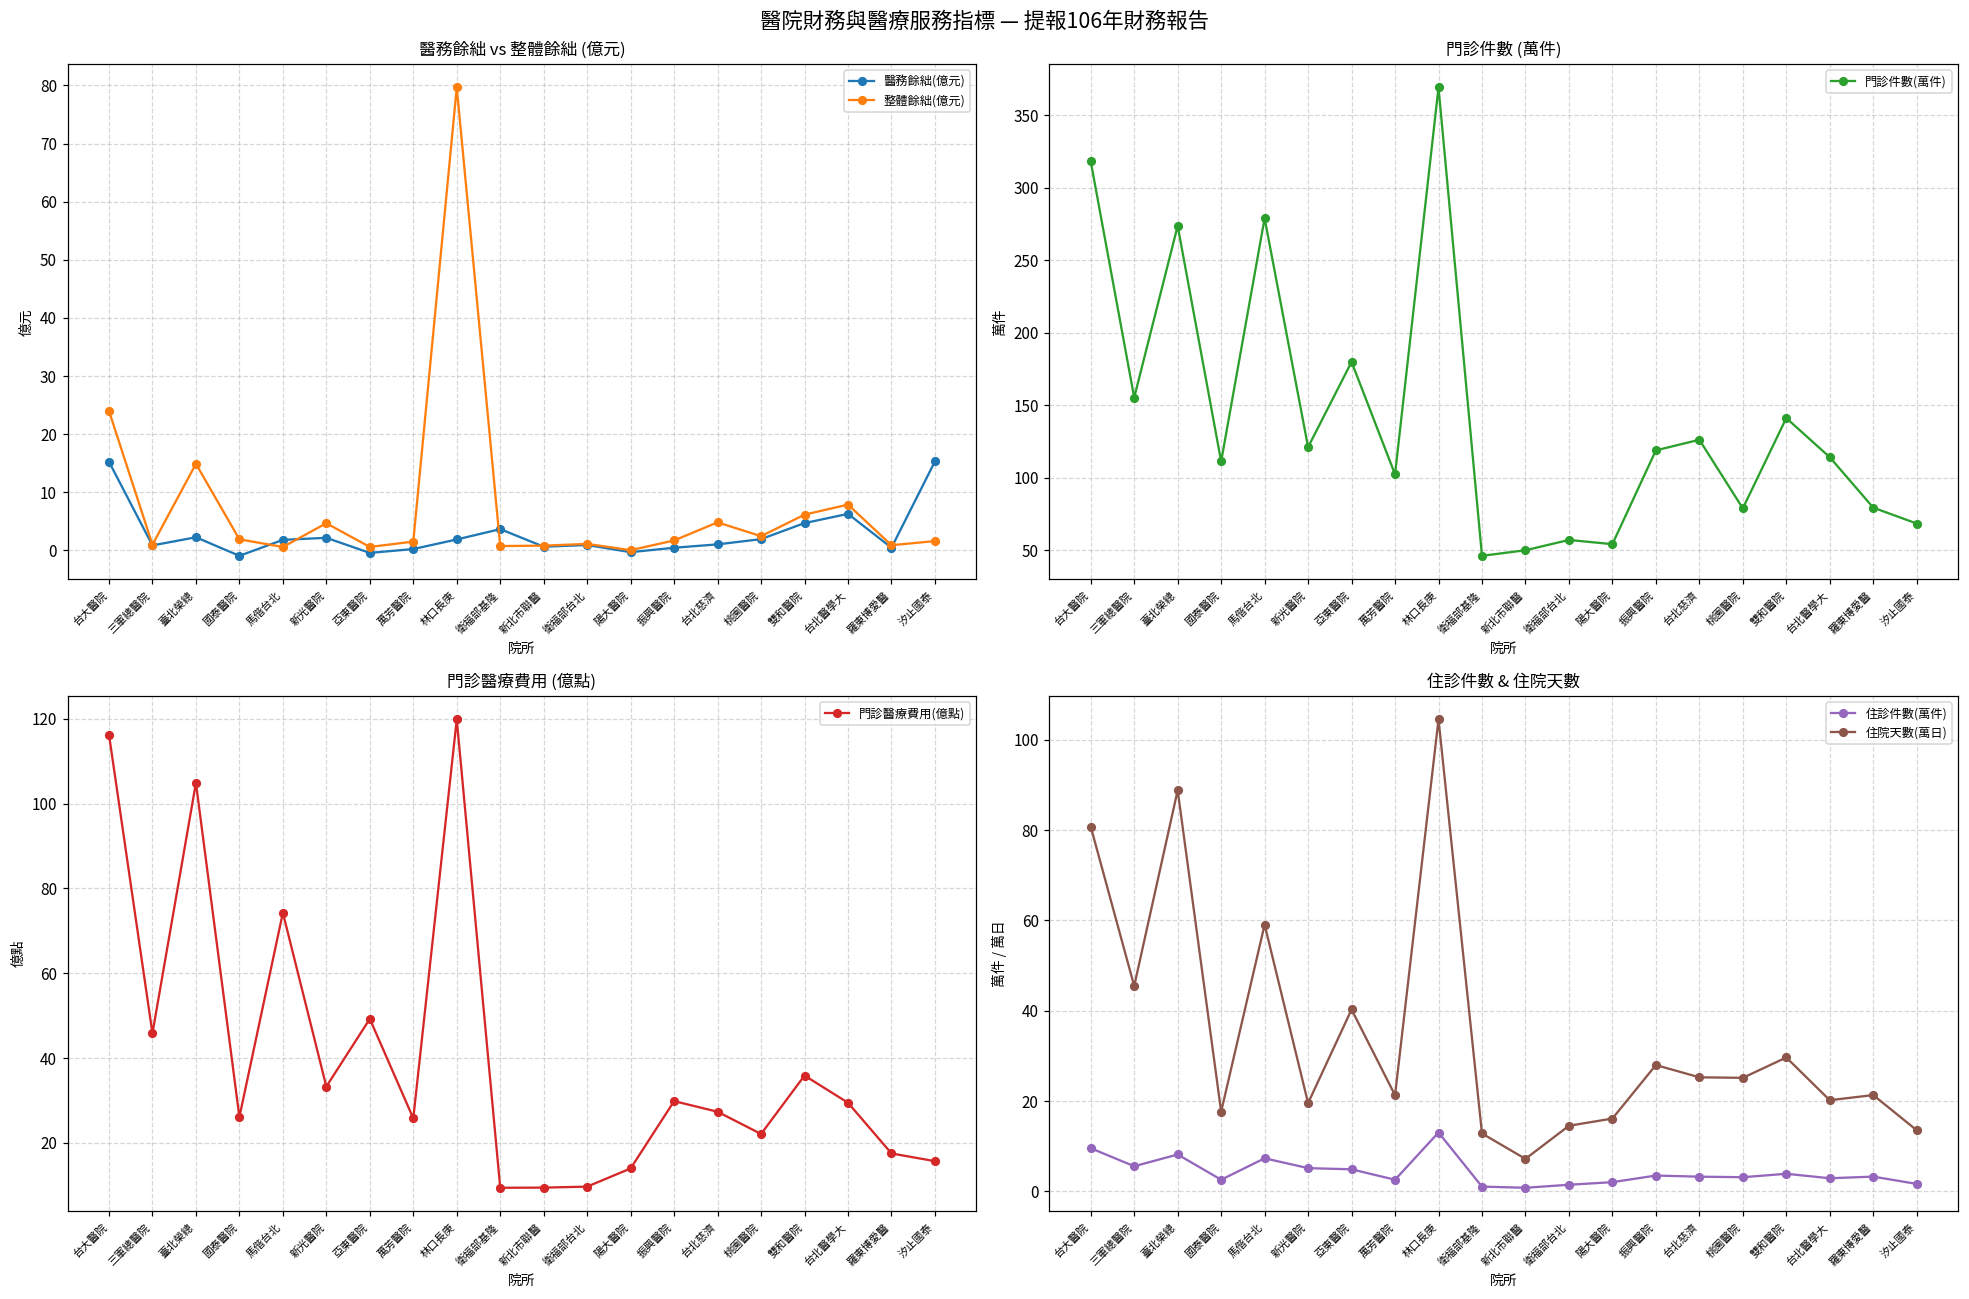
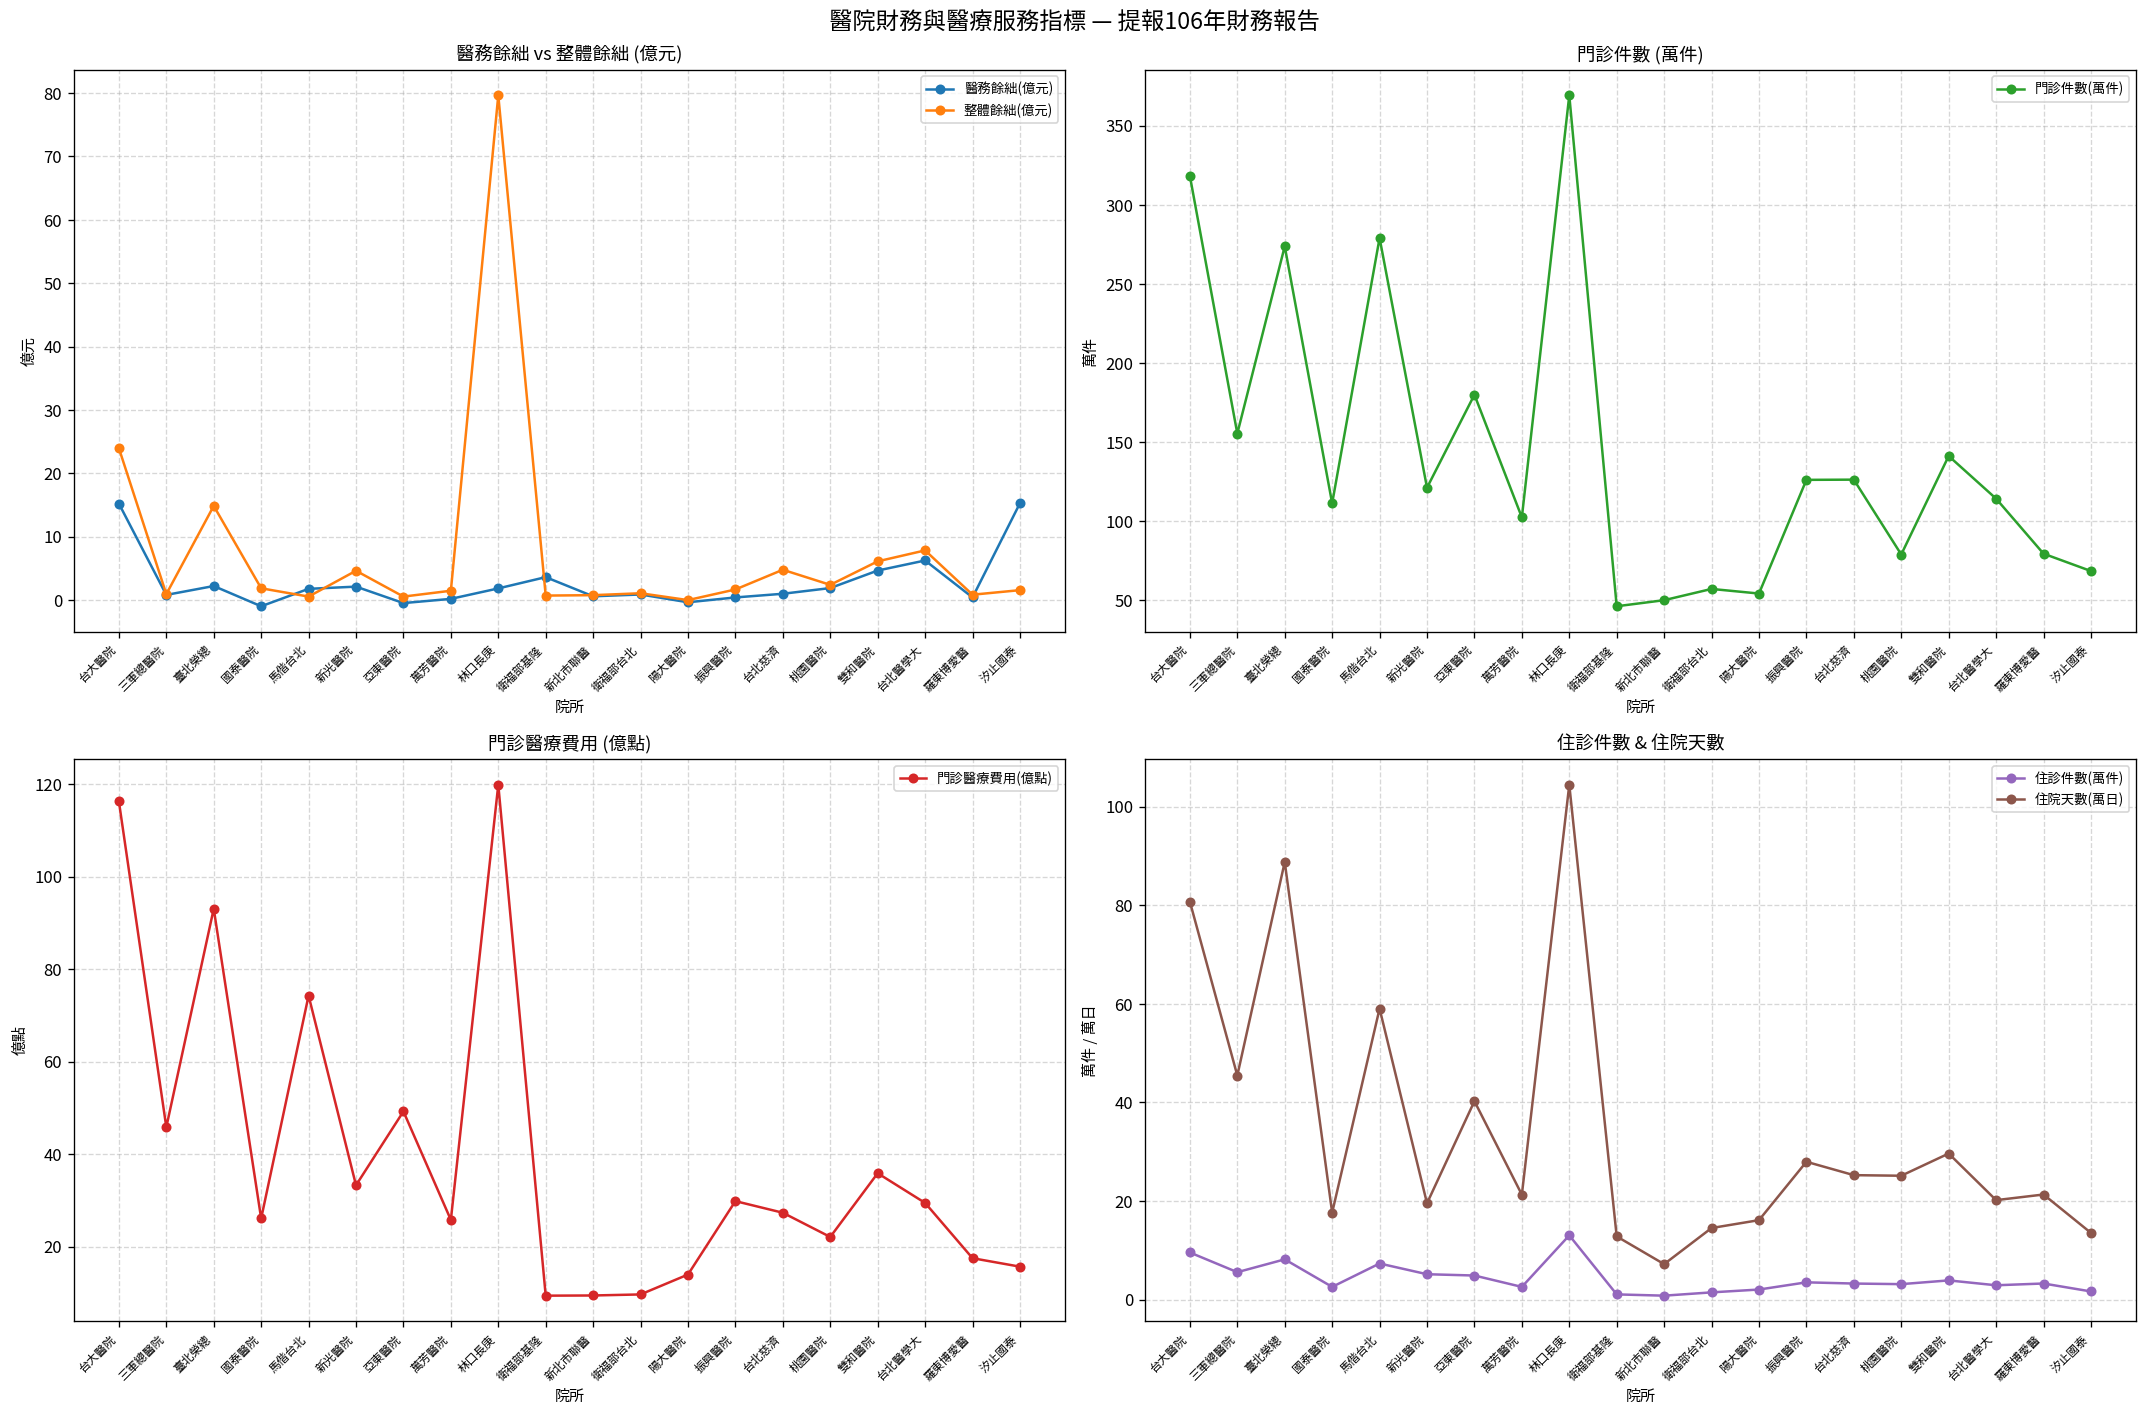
門診件數 (萬件), 振興醫院: 119 -> 126
門診醫療費用 (億點), 臺北榮總: 105 -> 93
